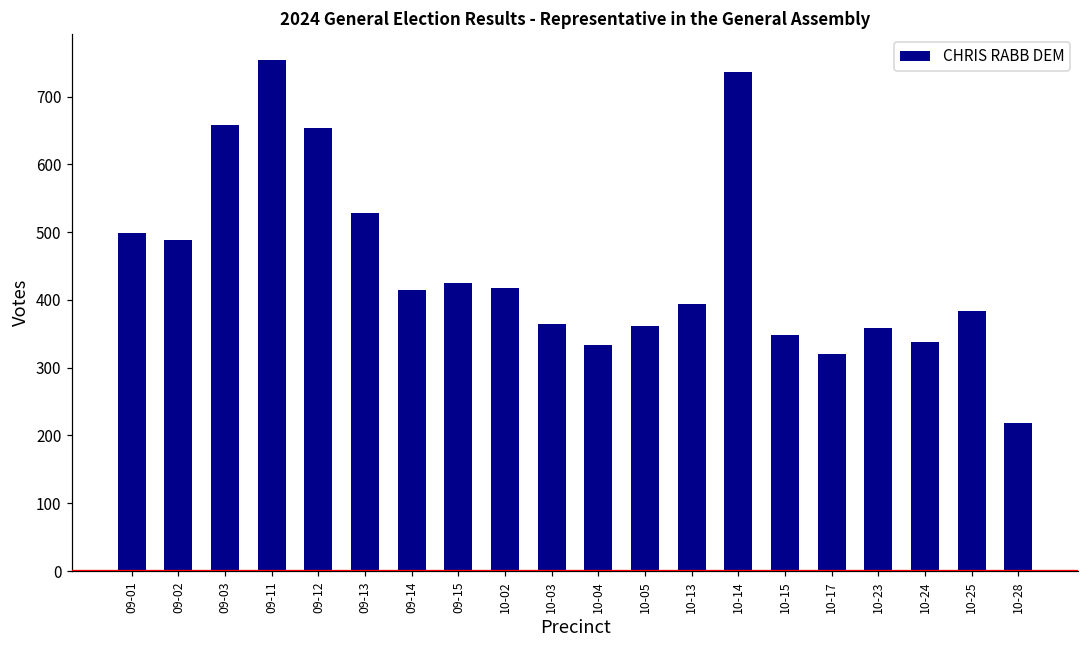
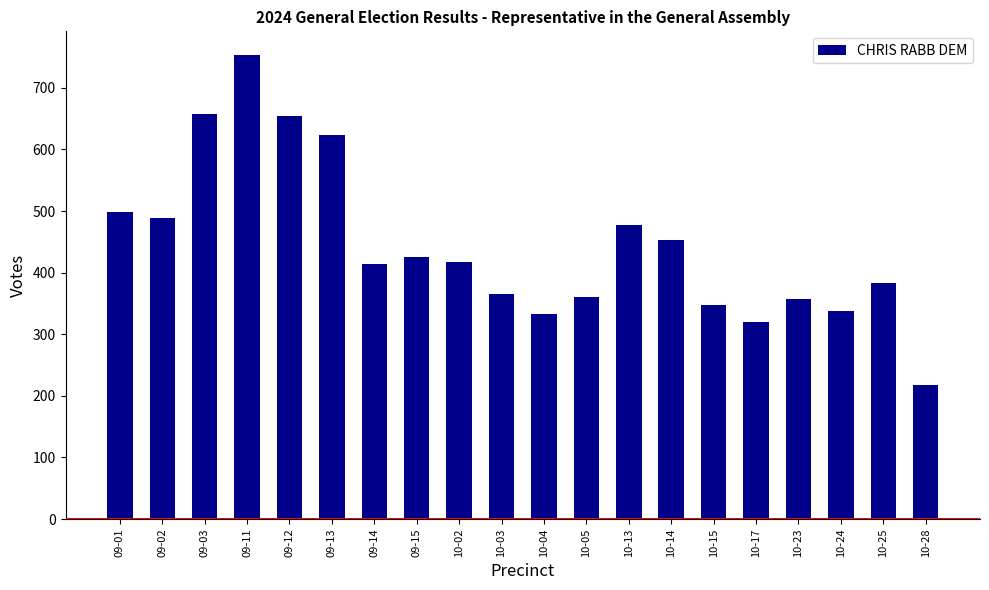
09-13: 530 -> 620
10-13: 390 -> 480
10-14: 740 -> 450
